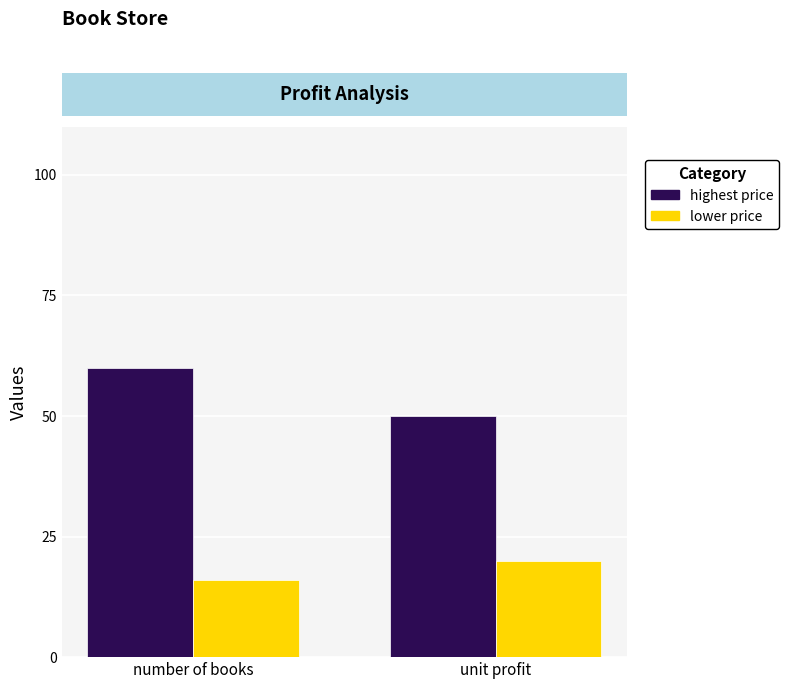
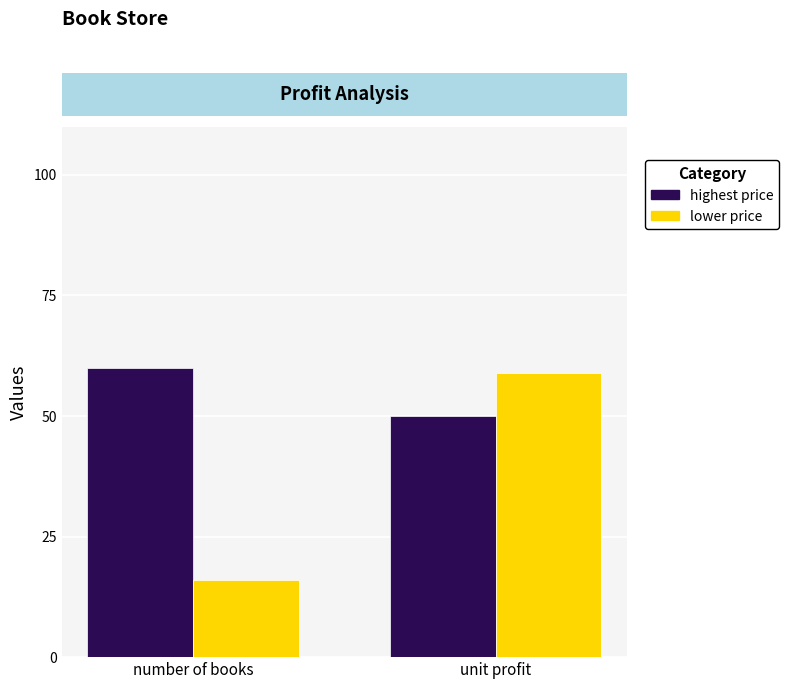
lower price, unit profit: 20 -> 59
